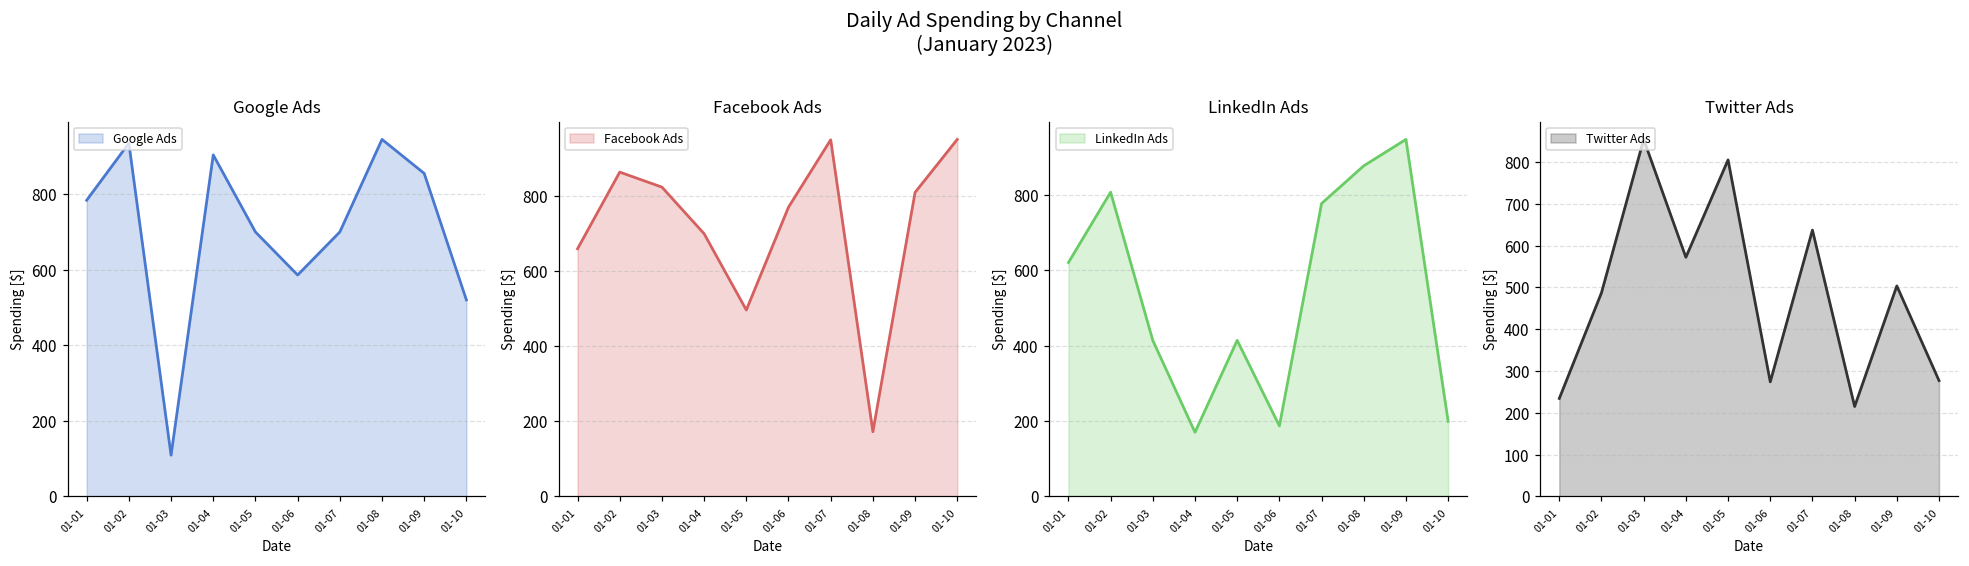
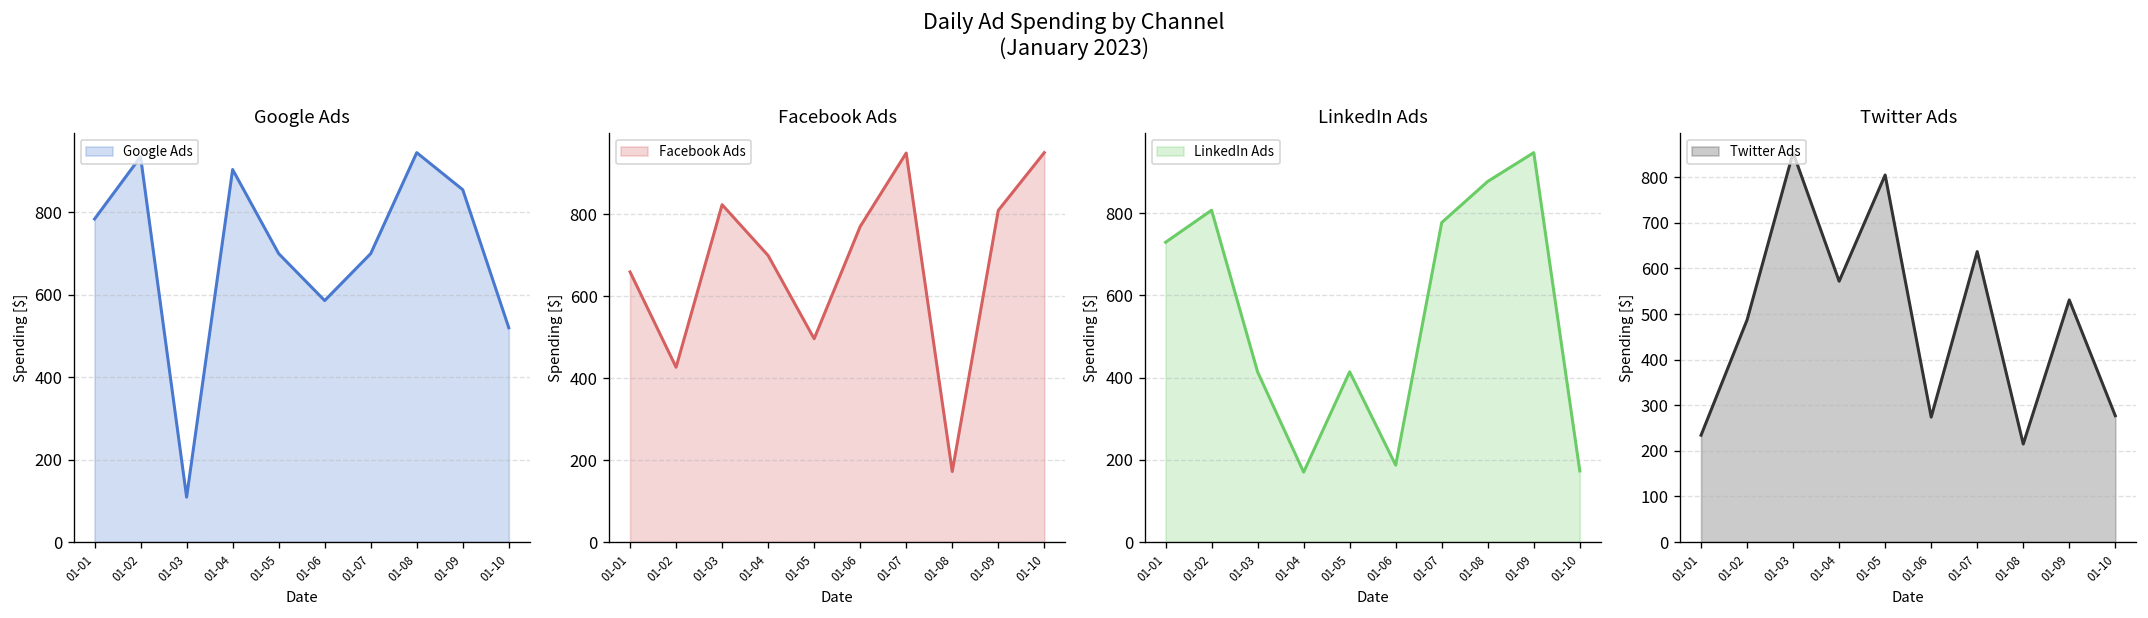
Facebook Ads, 01-02: 860 -> 430
LinkedIn Ads, 01-01: 620 -> 730
LinkedIn Ads, 01-10: 200 -> 170
Twitter Ads, 01-09: 500 -> 530
